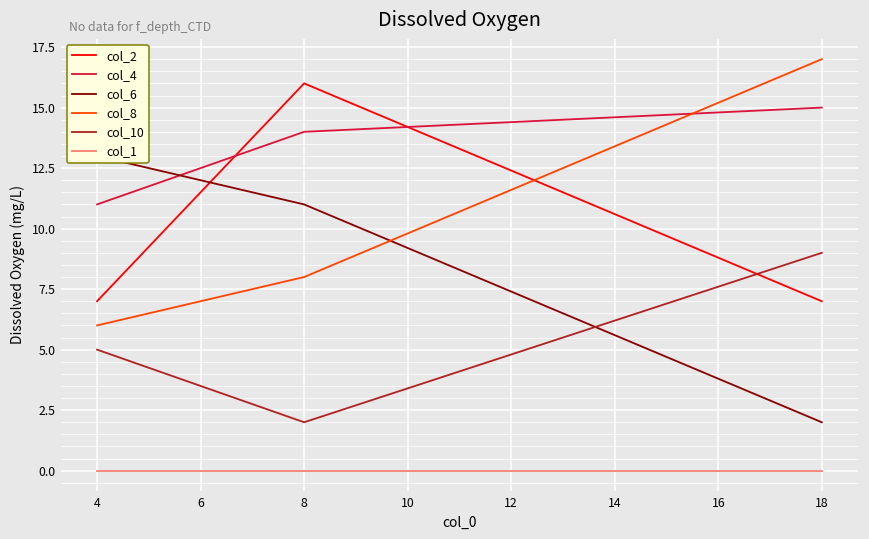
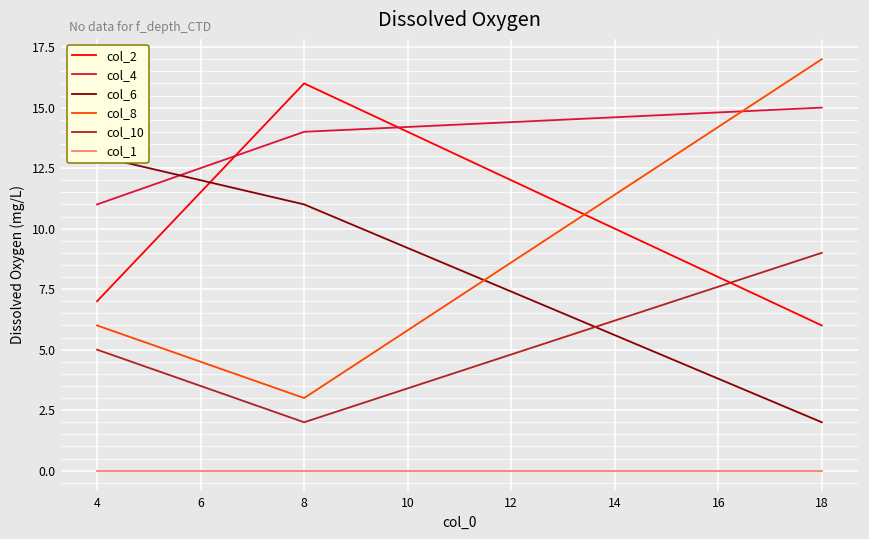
col_8, 8: 8 -> 3
col_2, 18: 7 -> 6
